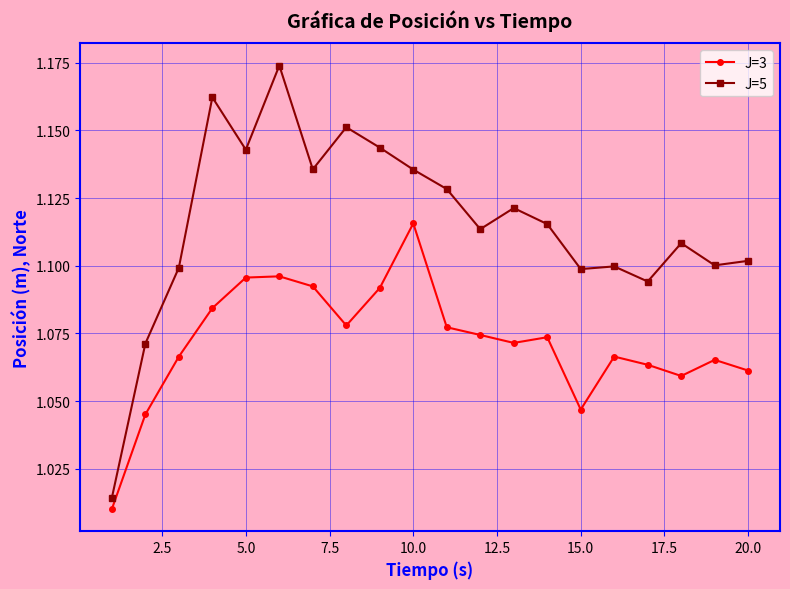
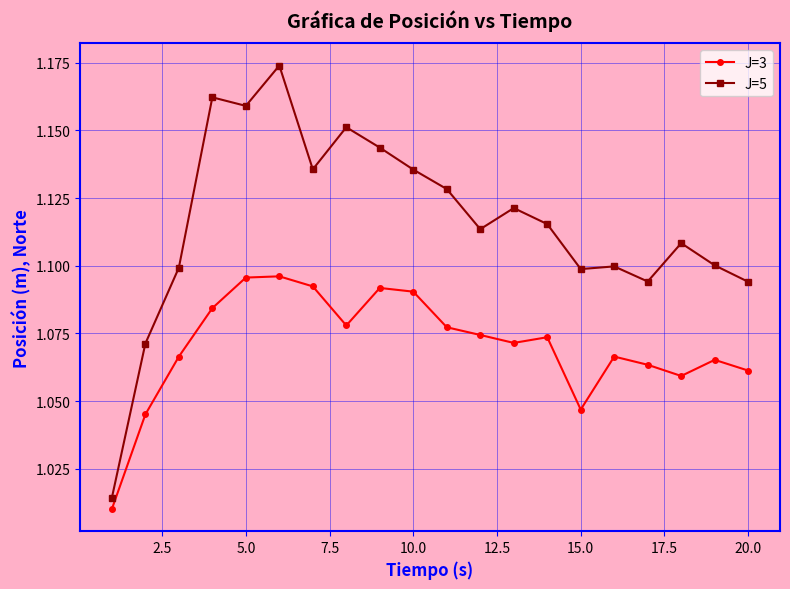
J=5, 5.0: 1.143 -> 1.159
J=3, 10.0: 1.116 -> 1.090
J=5, 20.0: 1.102 -> 1.094
